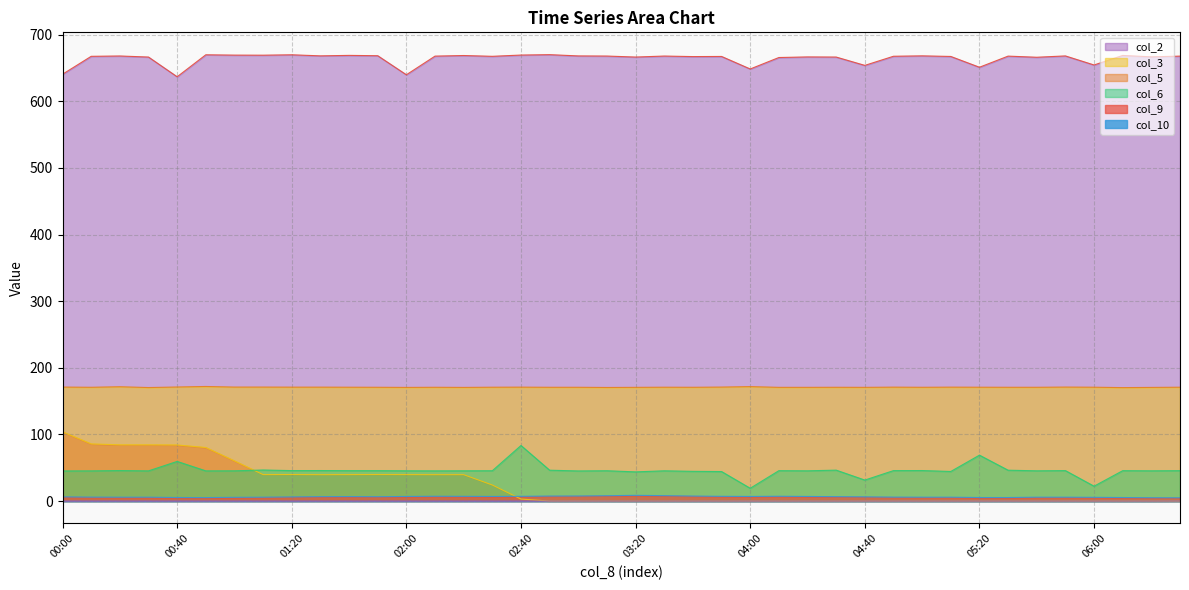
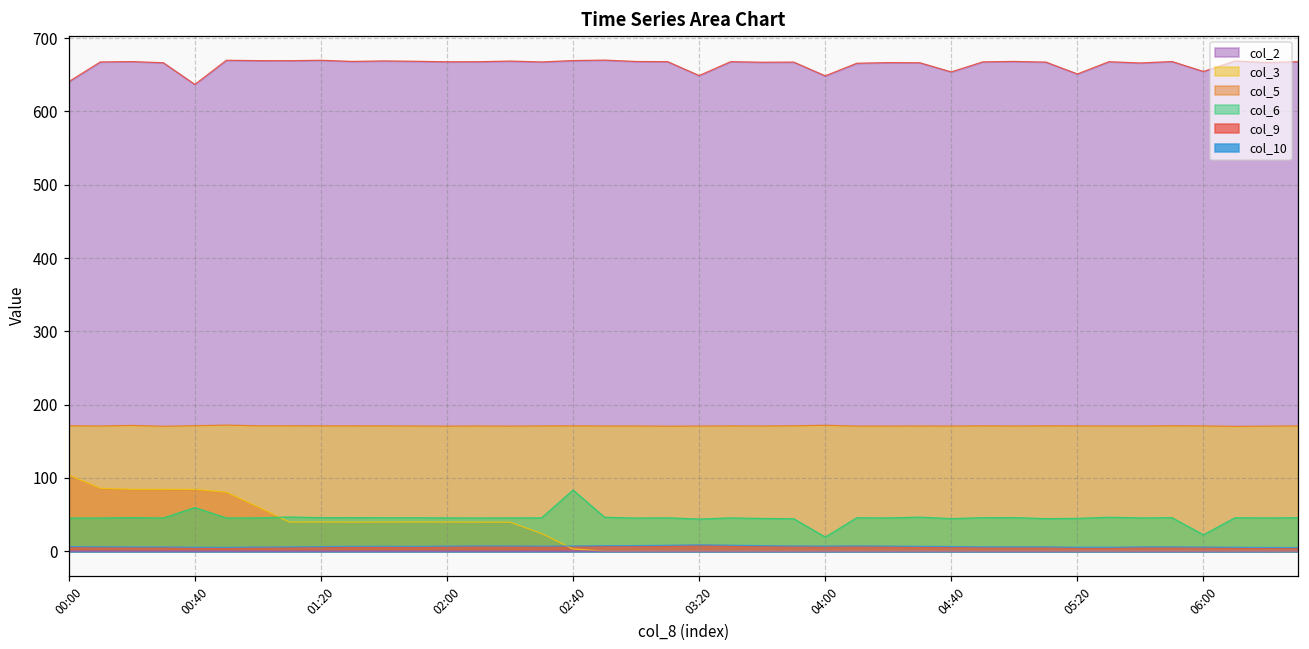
col_2, 02:00: 640 -> 670
col_2, 03:20: 670 -> 650
col_6, 04:40: 30 -> 40
col_6, 05:20: 70 -> 40
